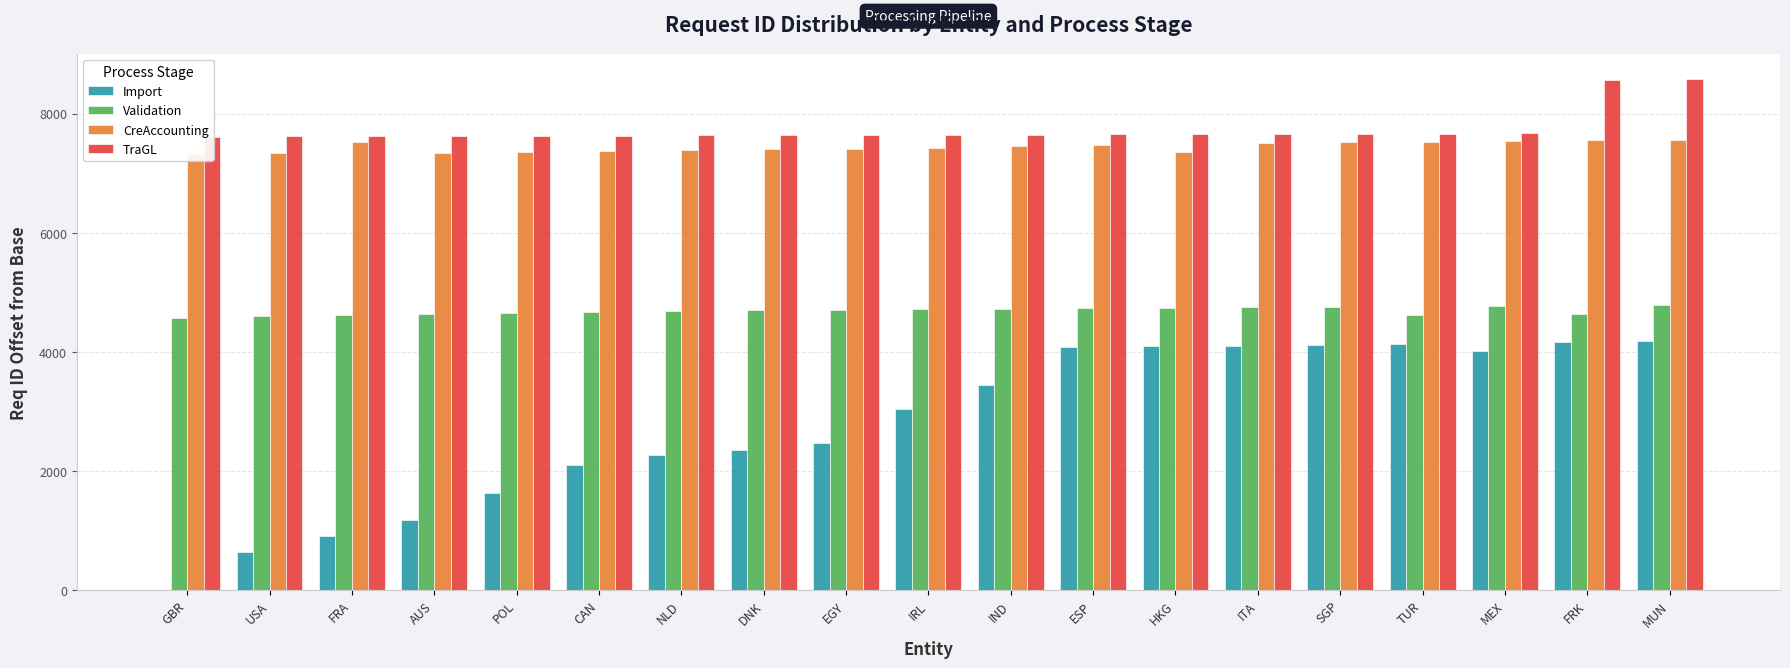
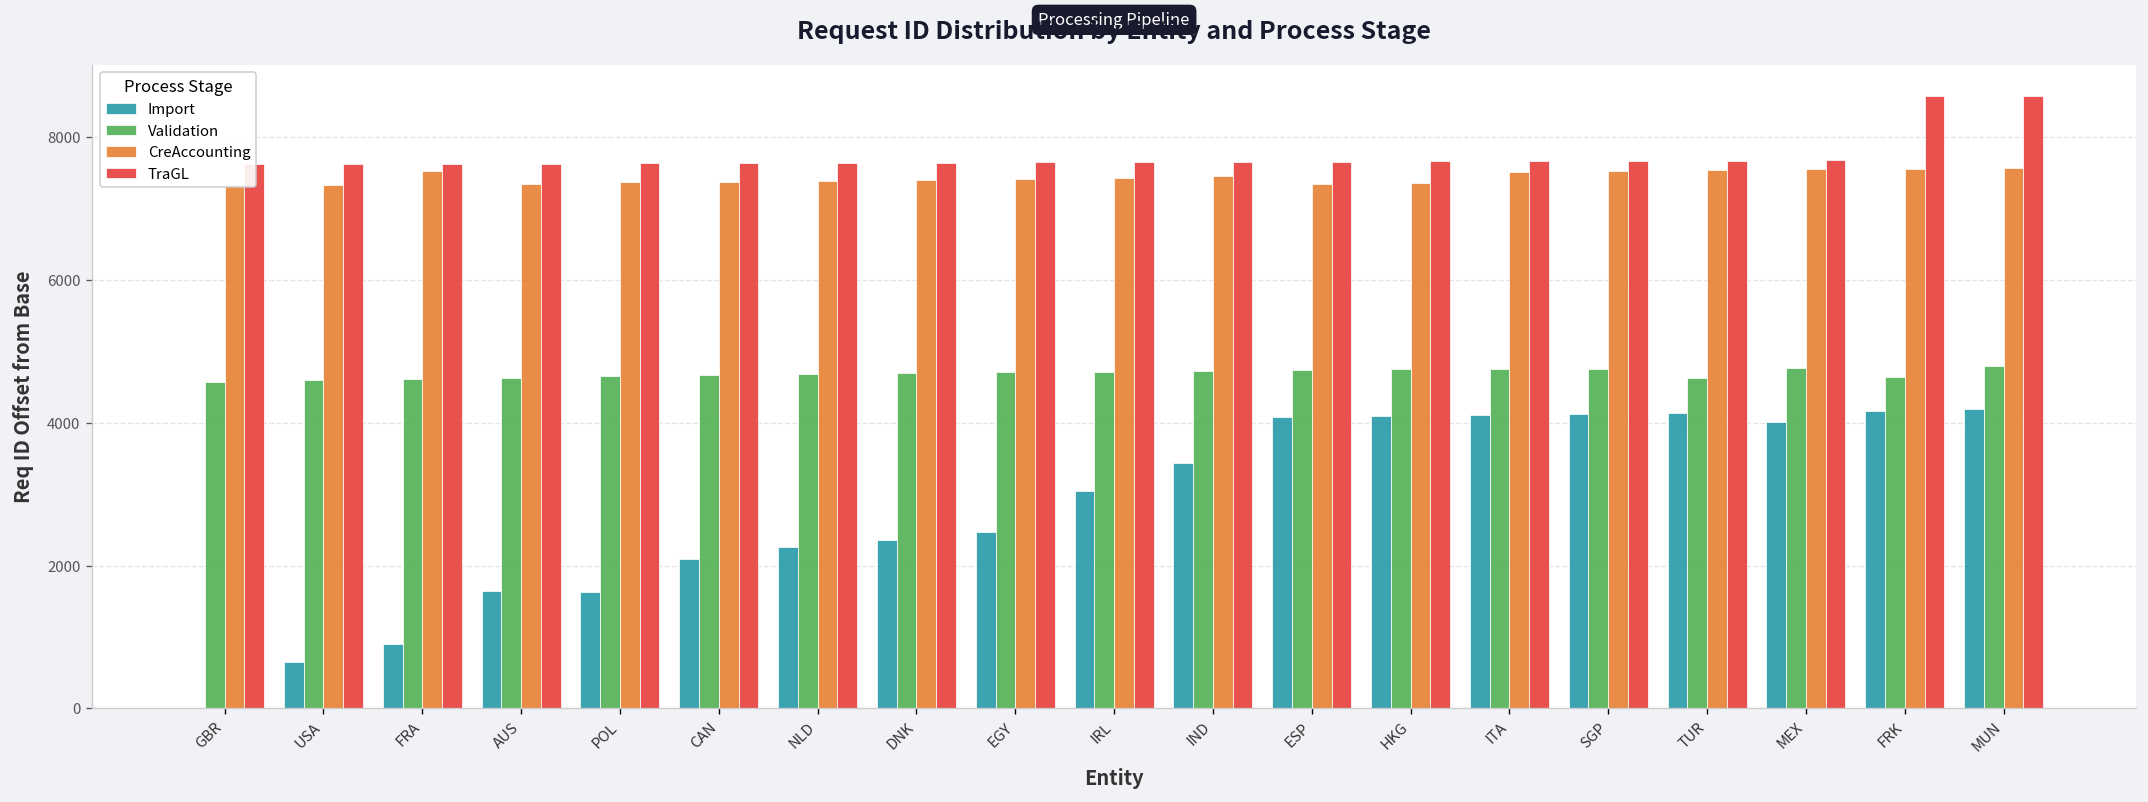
Import, AUS: 1200 -> 1600
CreAccounting, ESP: 7500 -> 7300
